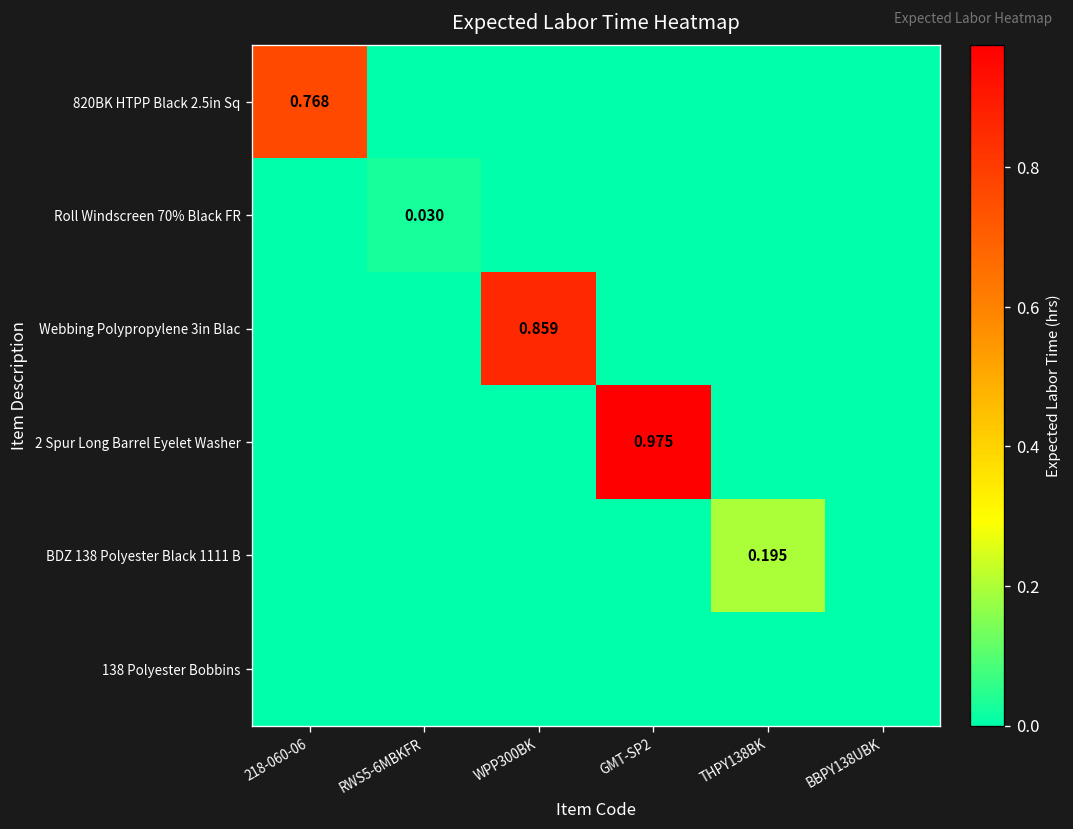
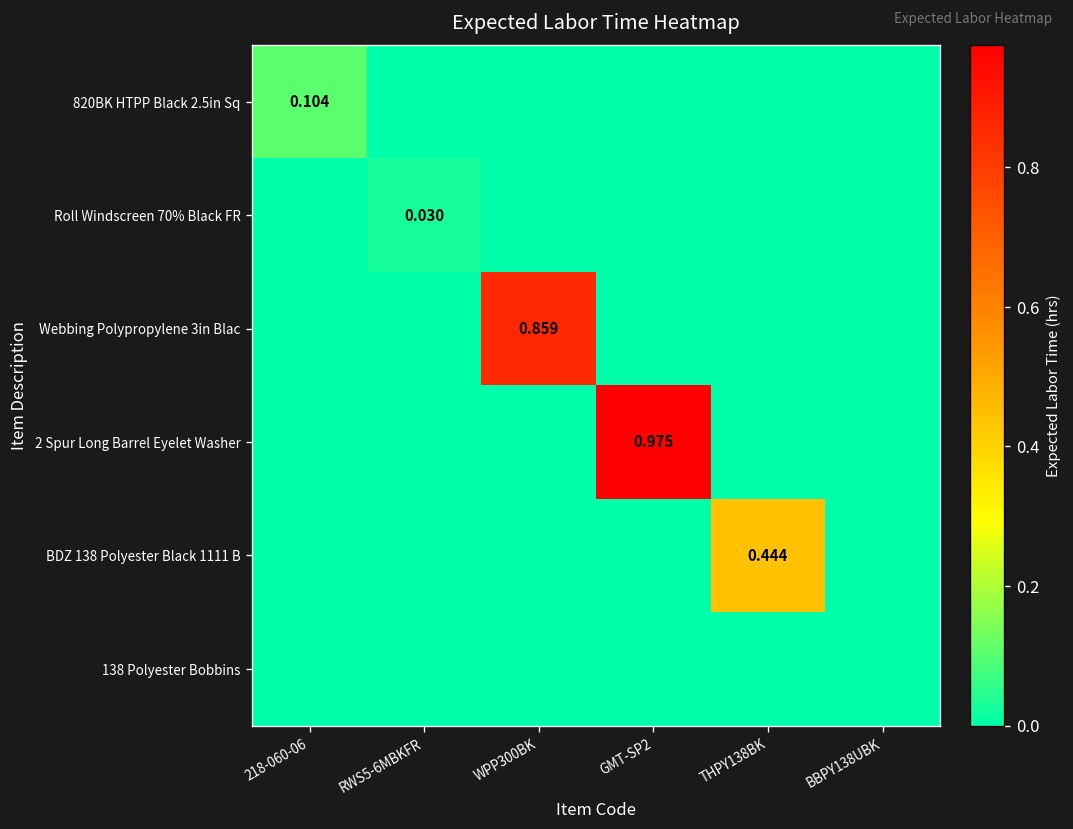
820BK HTPP Black 2.5in Sq, 218-060-06: 0.768 -> 0.104
BDZ 138 Polyester Black 1111 B, THPY138BK: 0.195 -> 0.444
